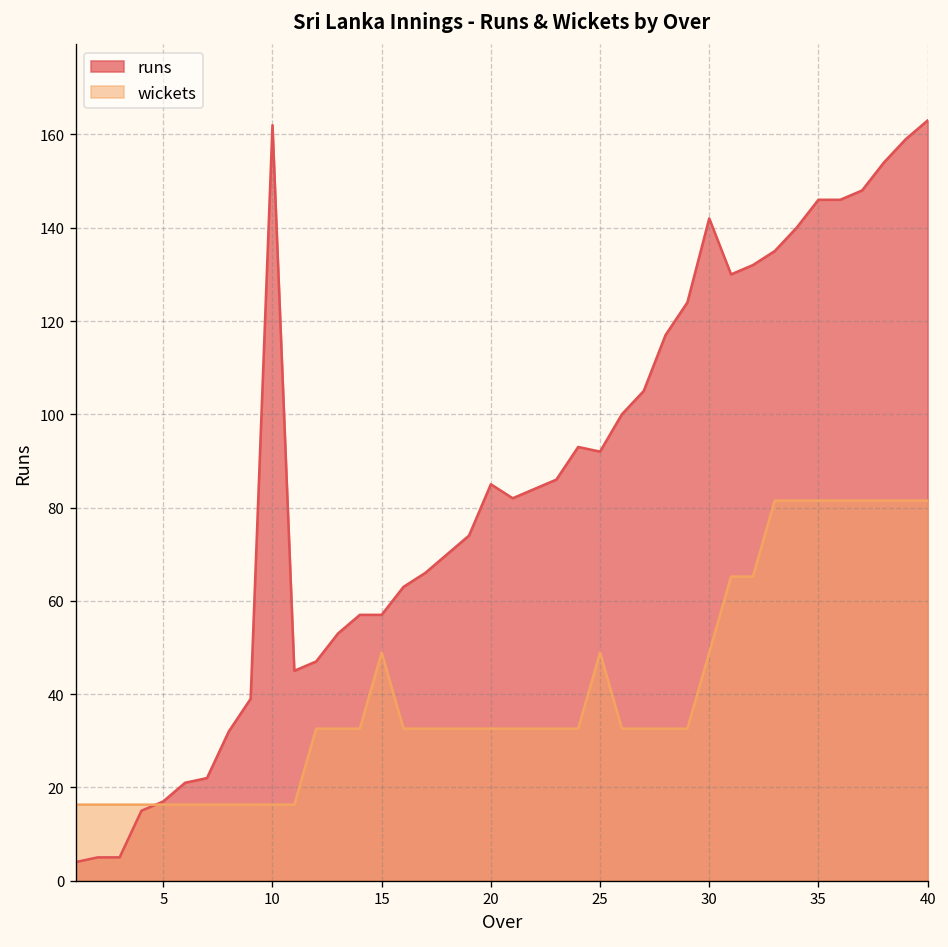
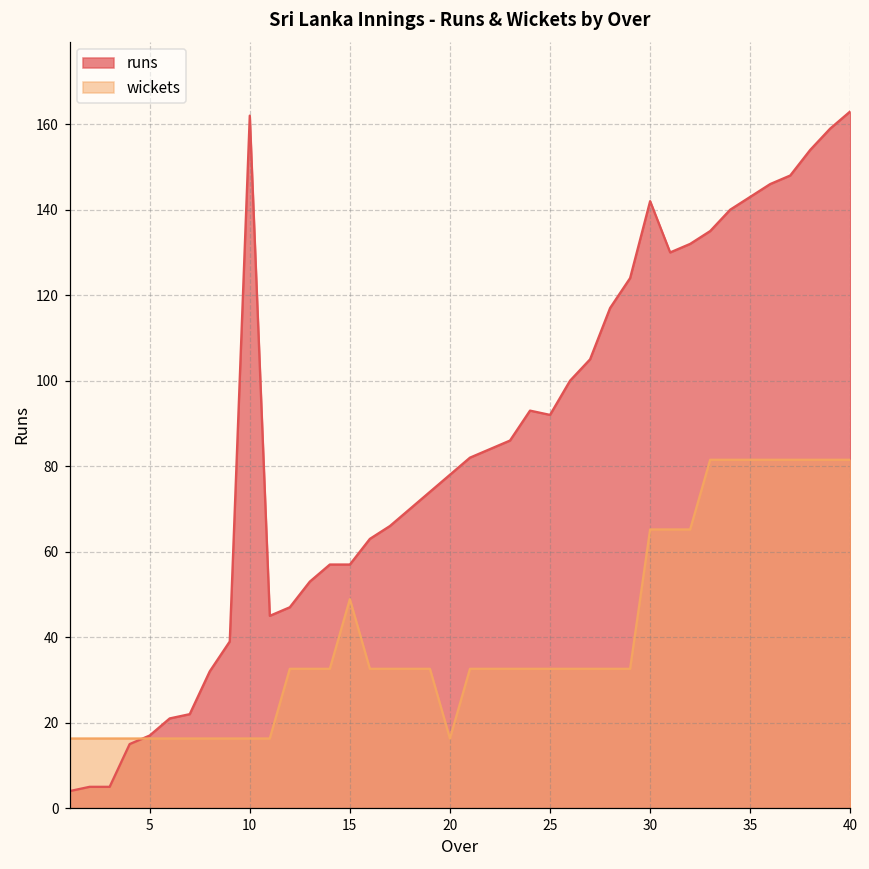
runs, 20: 85 -> 78
wickets, 20: 33 -> 16
wickets, 25: 49 -> 33
wickets, 30: 49 -> 65
runs, 35: 146 -> 143
